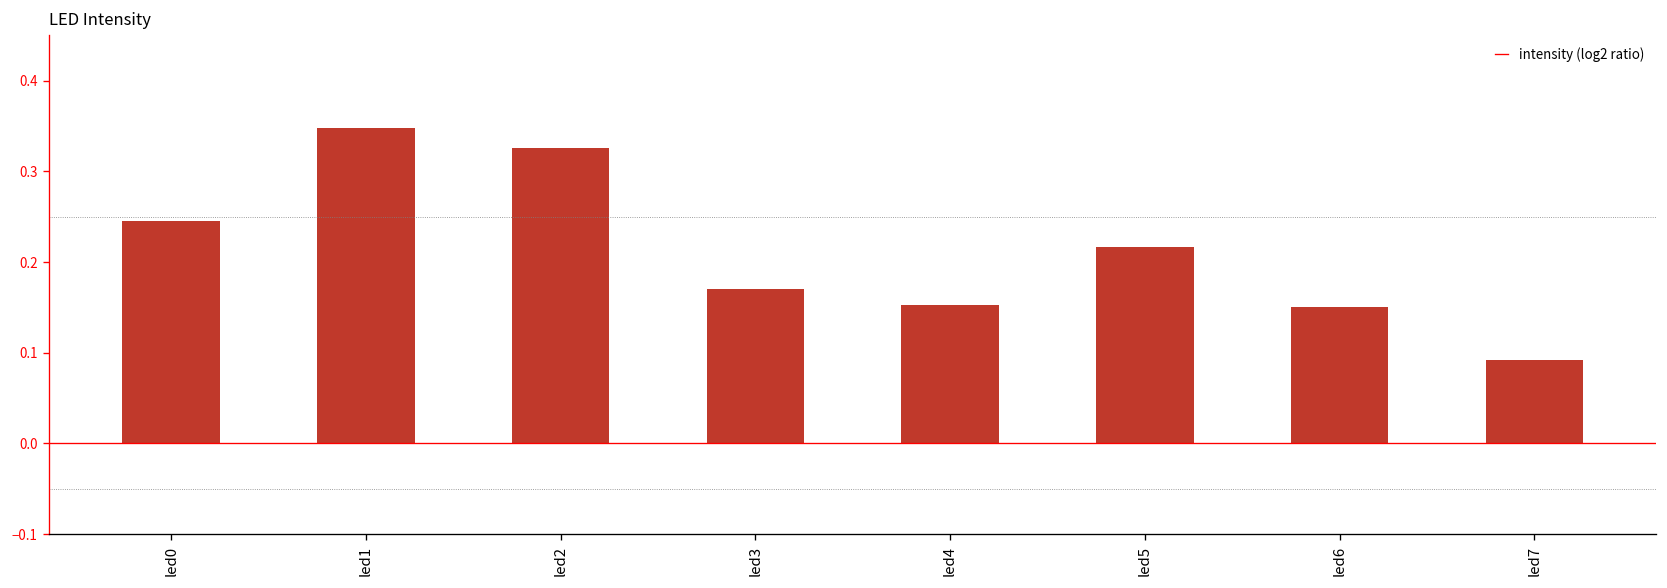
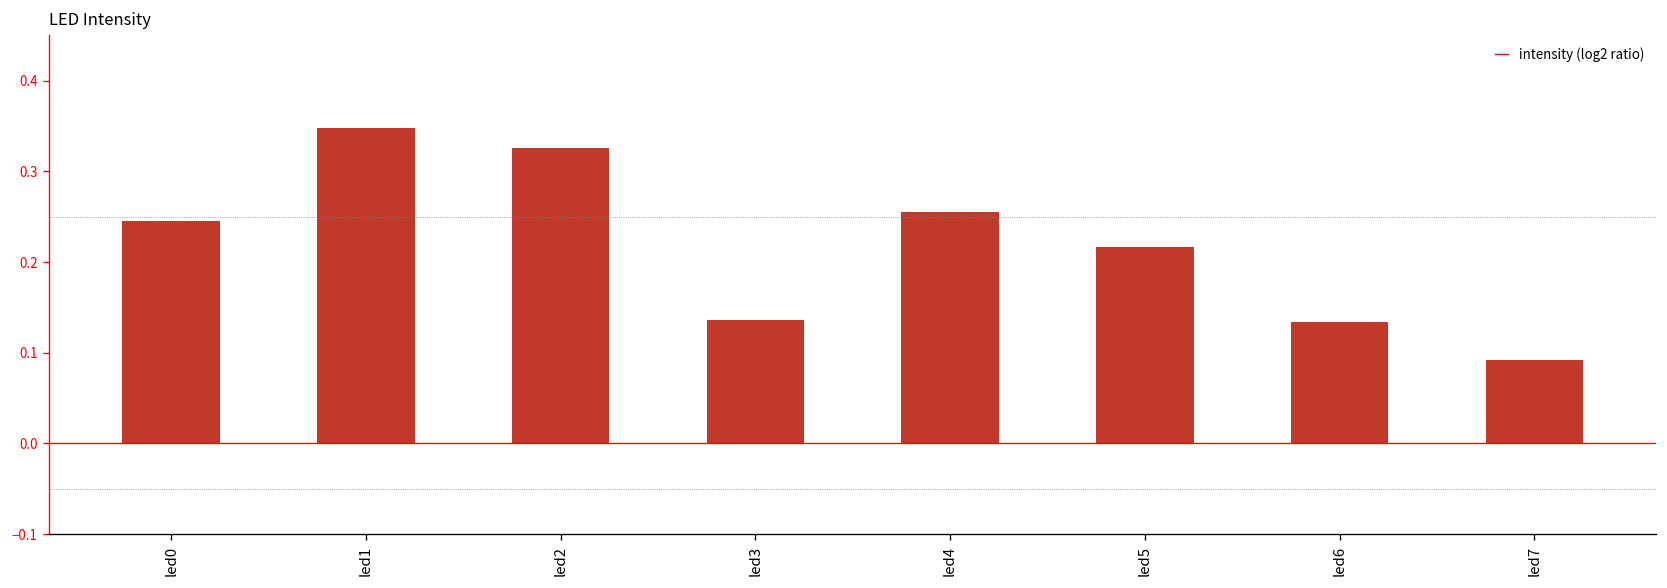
led3: 0.17 -> 0.14
led4: 0.15 -> 0.25
led6: 0.15 -> 0.13
